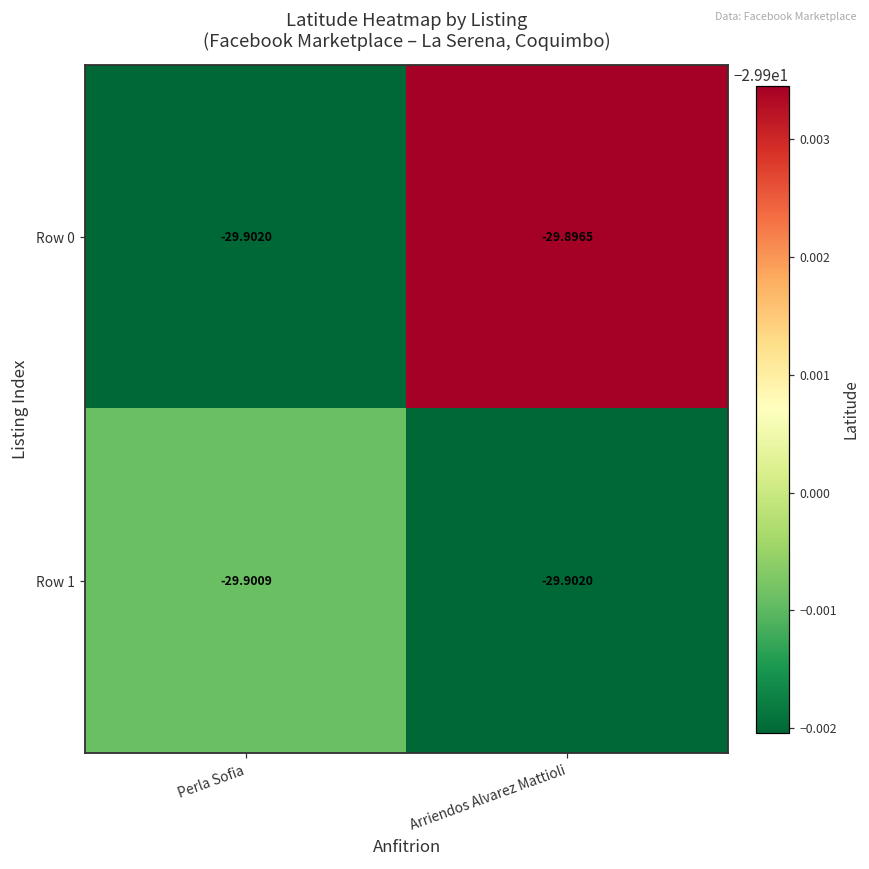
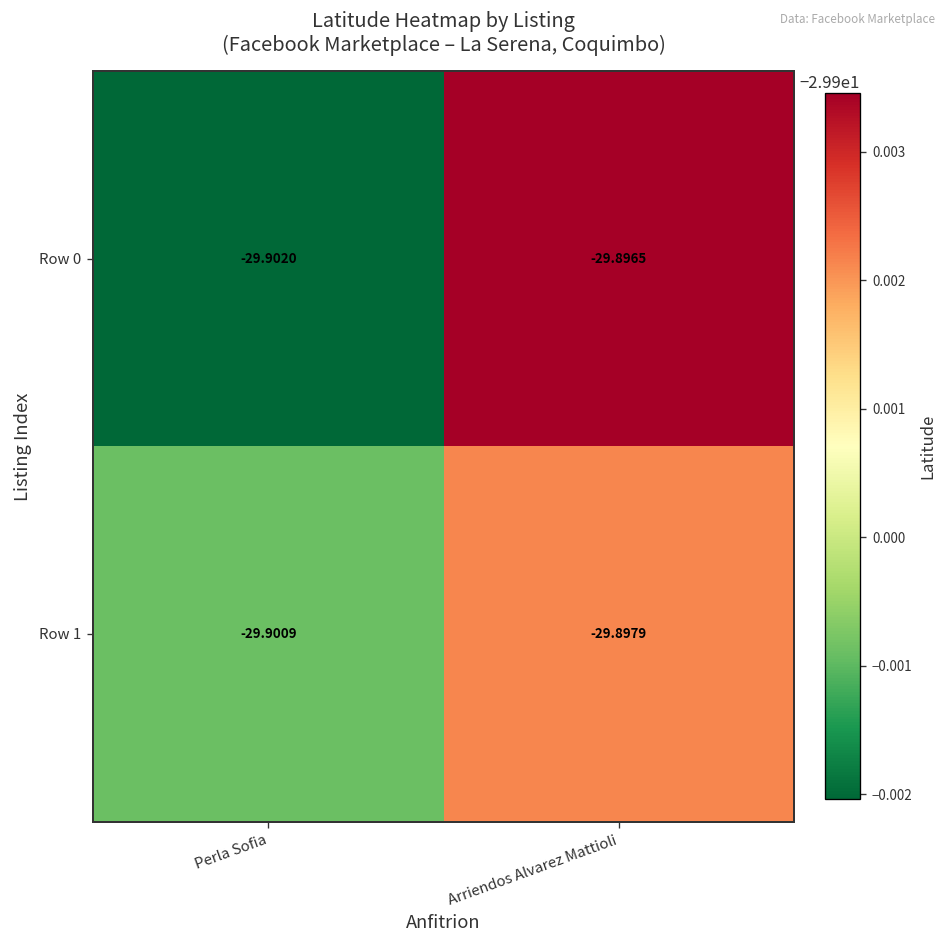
Row 1, Arriendos Alvarez Mattioli: -29.9020 -> -29.8979
